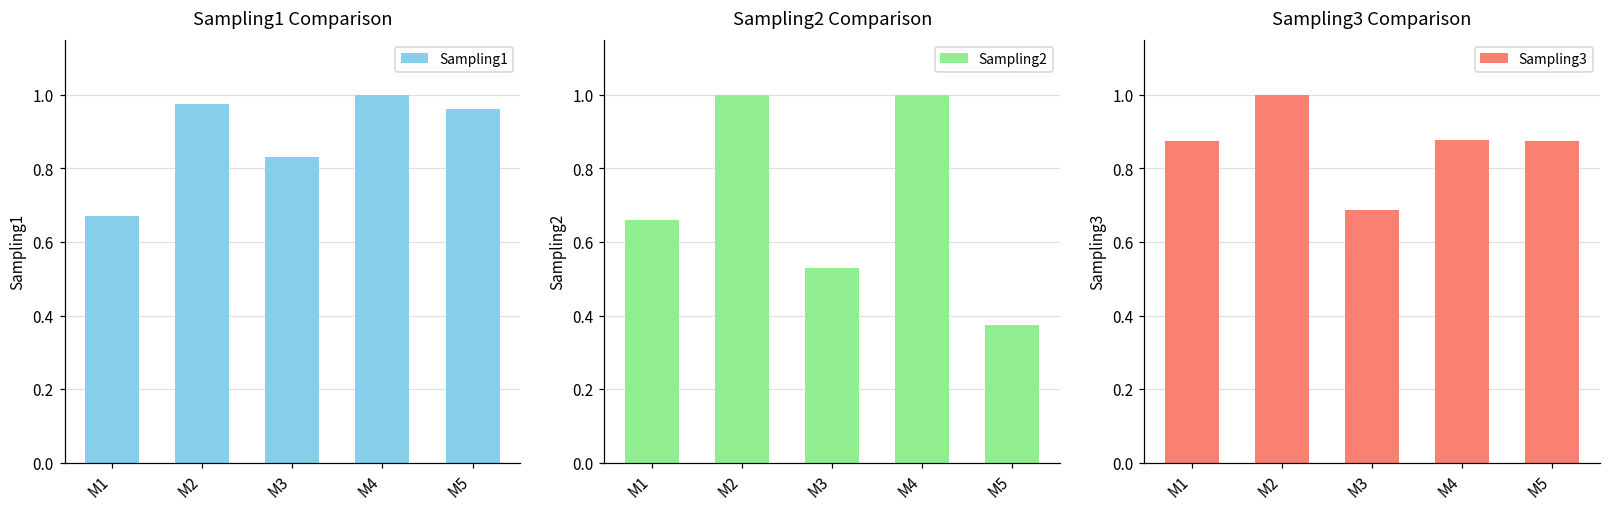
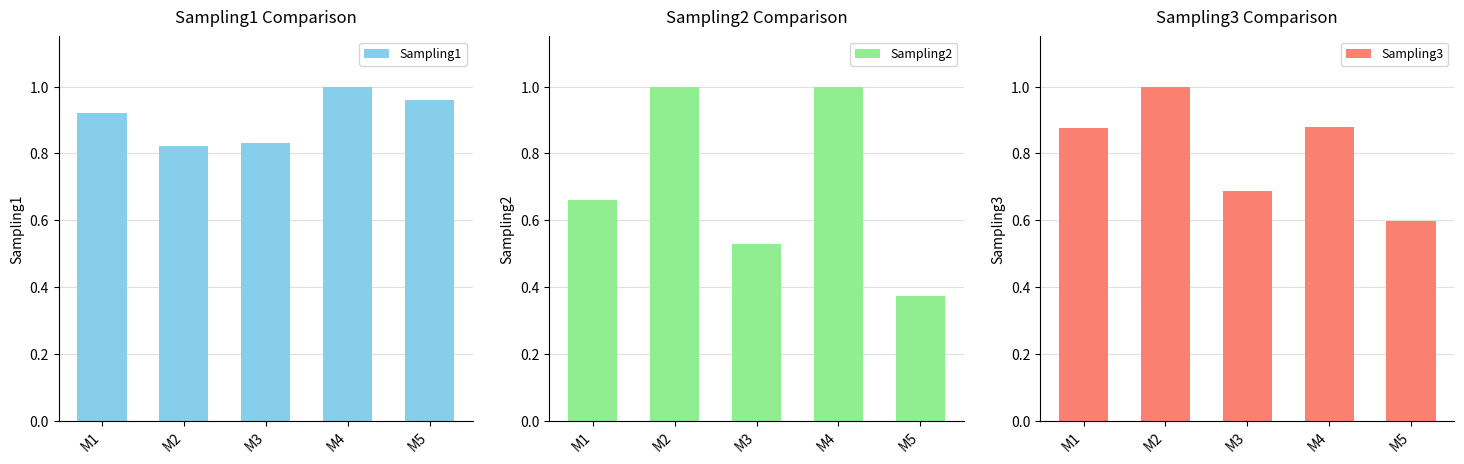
Sampling1 Comparison, M1: 0.67 -> 0.92
Sampling1 Comparison, M2: 0.97 -> 0.82
Sampling3 Comparison, M5: 0.88 -> 0.60
